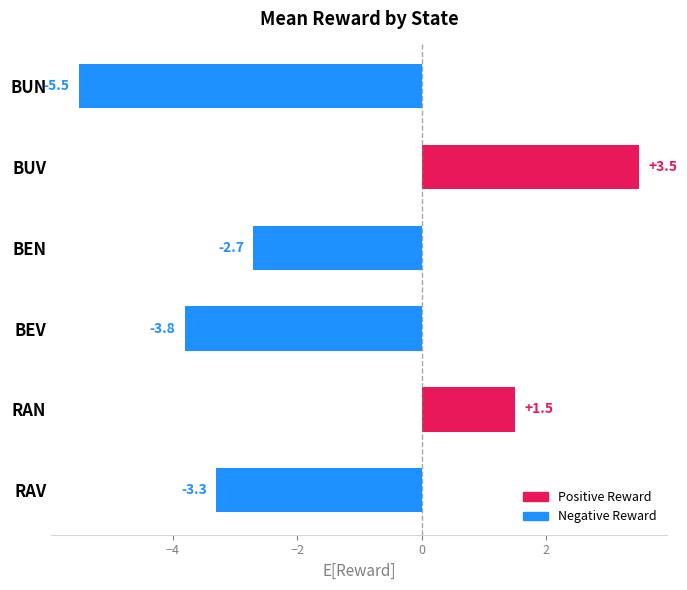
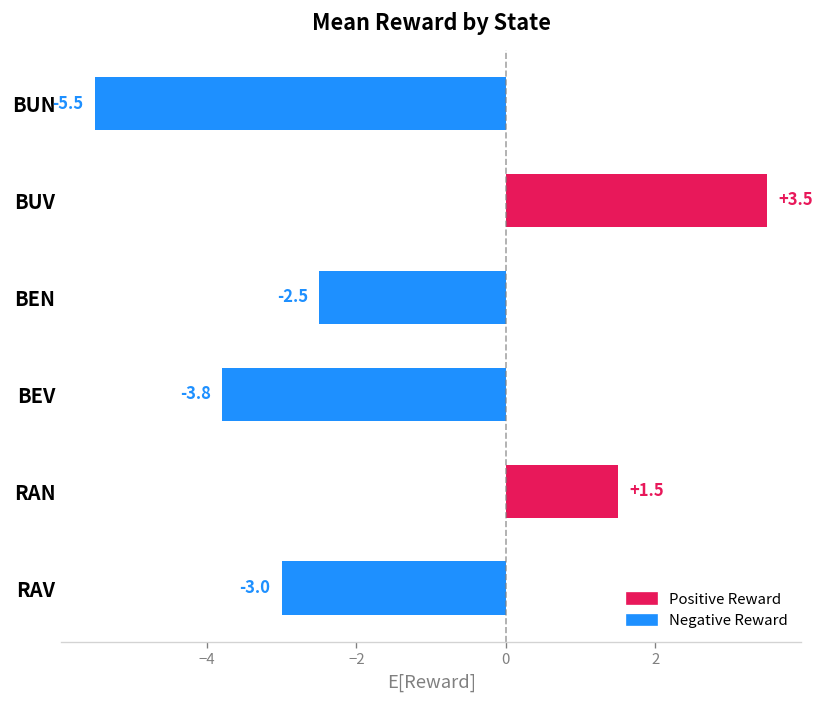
BEN: -2.7 -> -2.5
RAV: -3.3 -> -3.0
